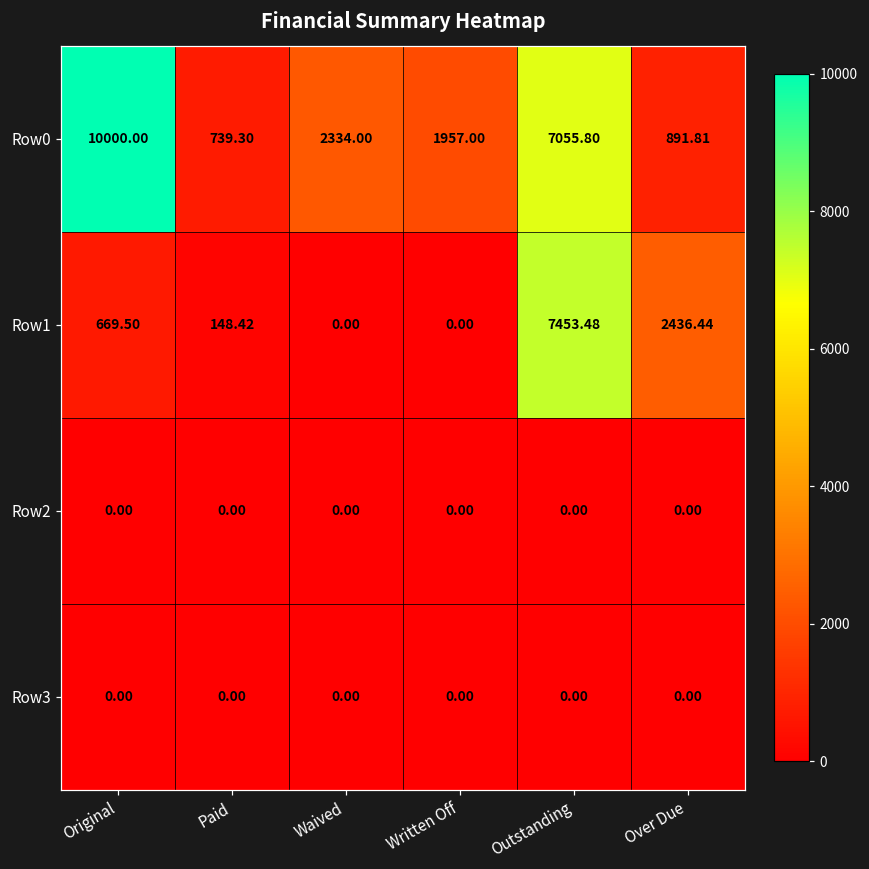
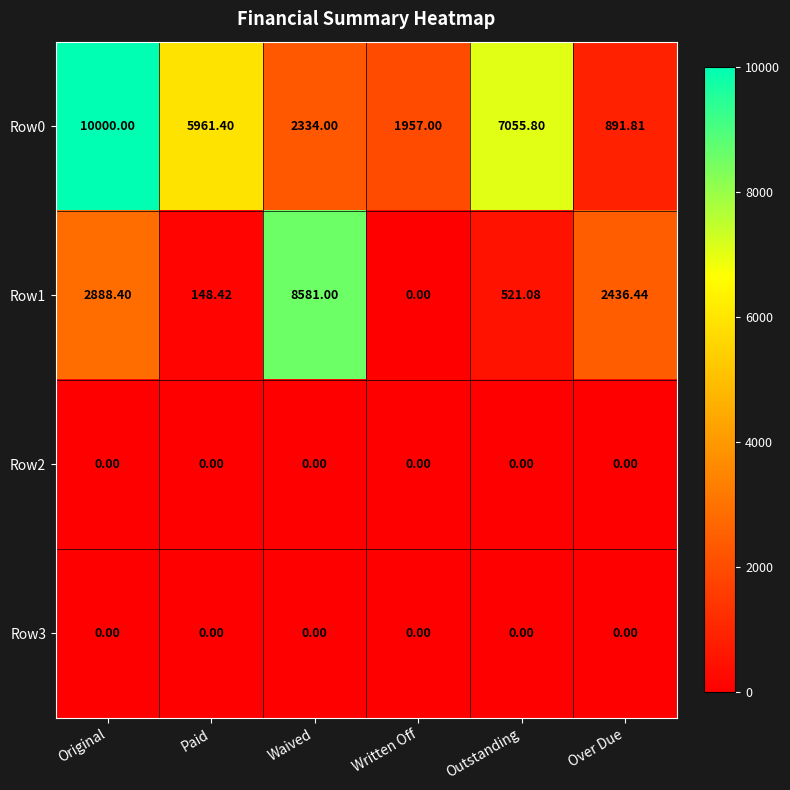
Row0, Paid: 739.30 -> 5961.40
Row1, Original: 669.50 -> 2888.40
Row1, Waived: 0.00 -> 8581.00
Row1, Outstanding: 7453.48 -> 521.08
